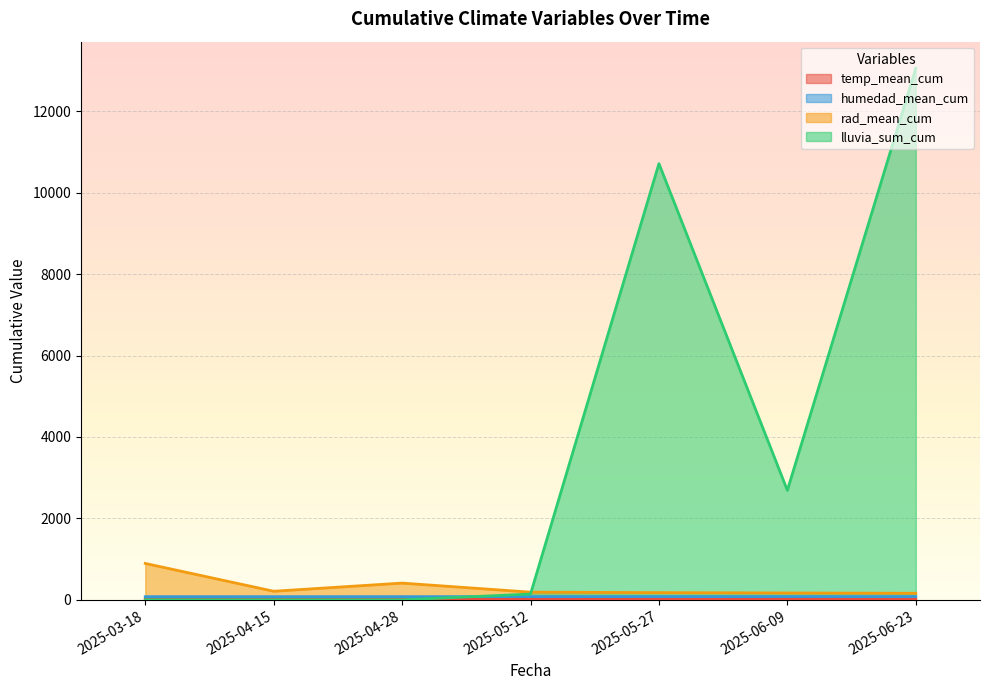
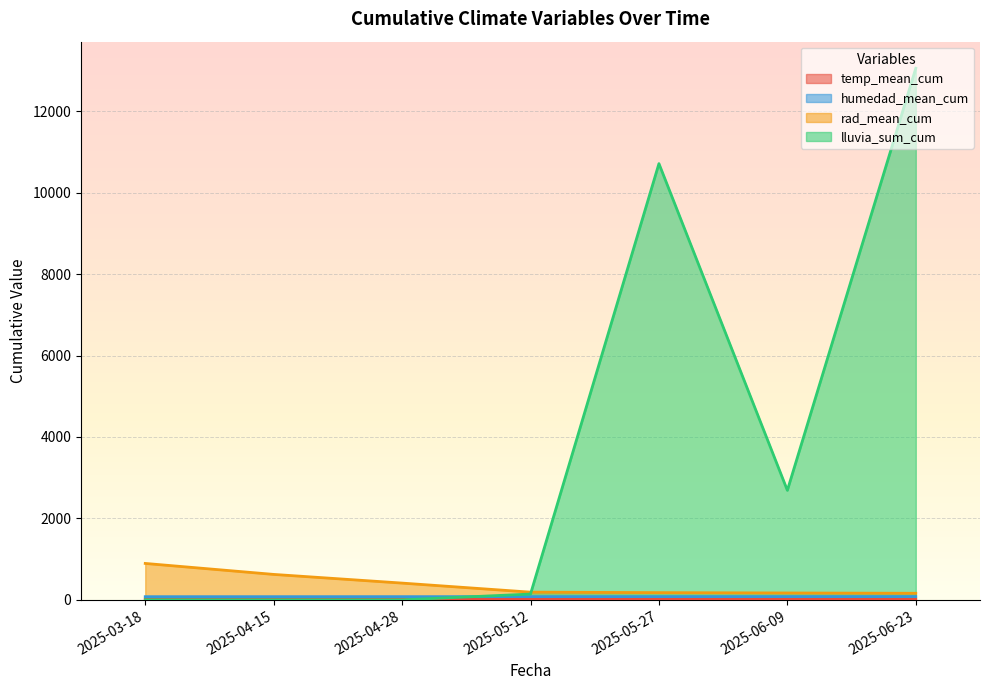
rad_mean_cum, 2025-04-15: 200 -> 600
